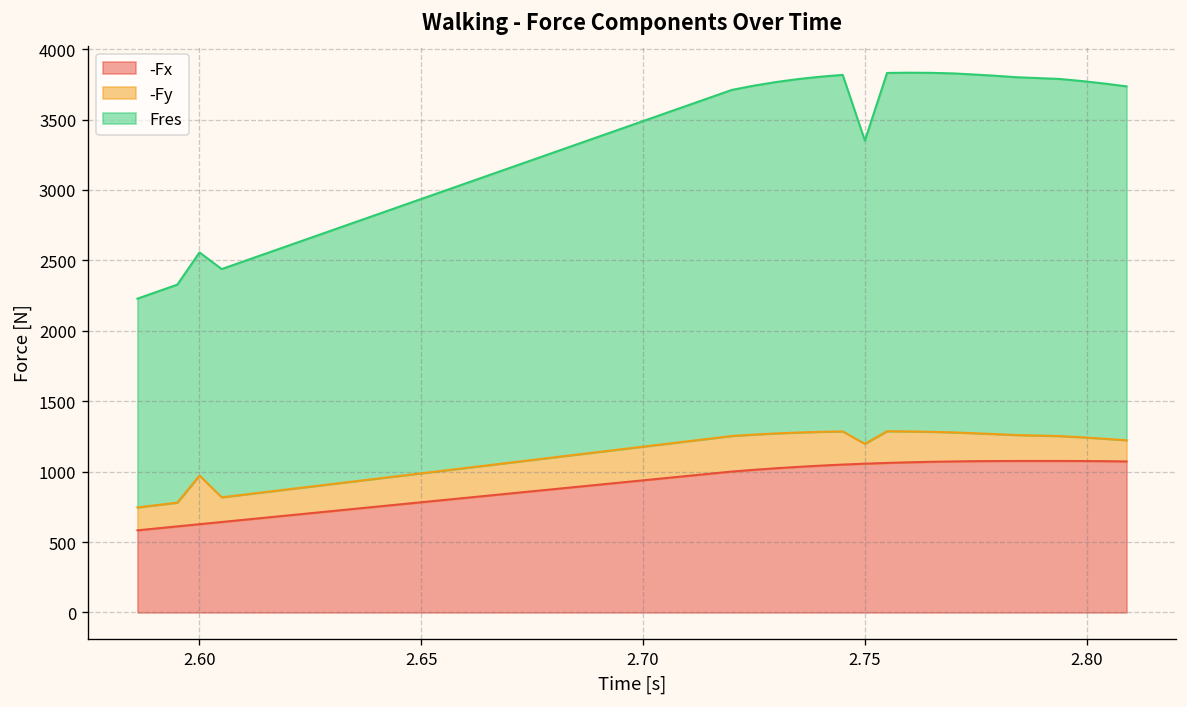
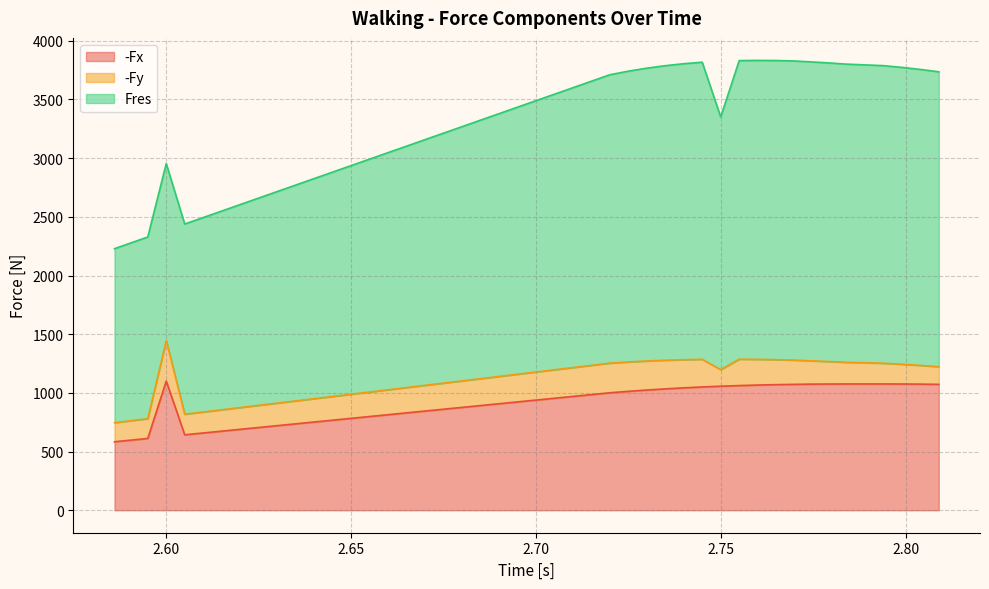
-Fx, 2.60: 630 -> 1100
Fres, 2.60: 1580 -> 1510
